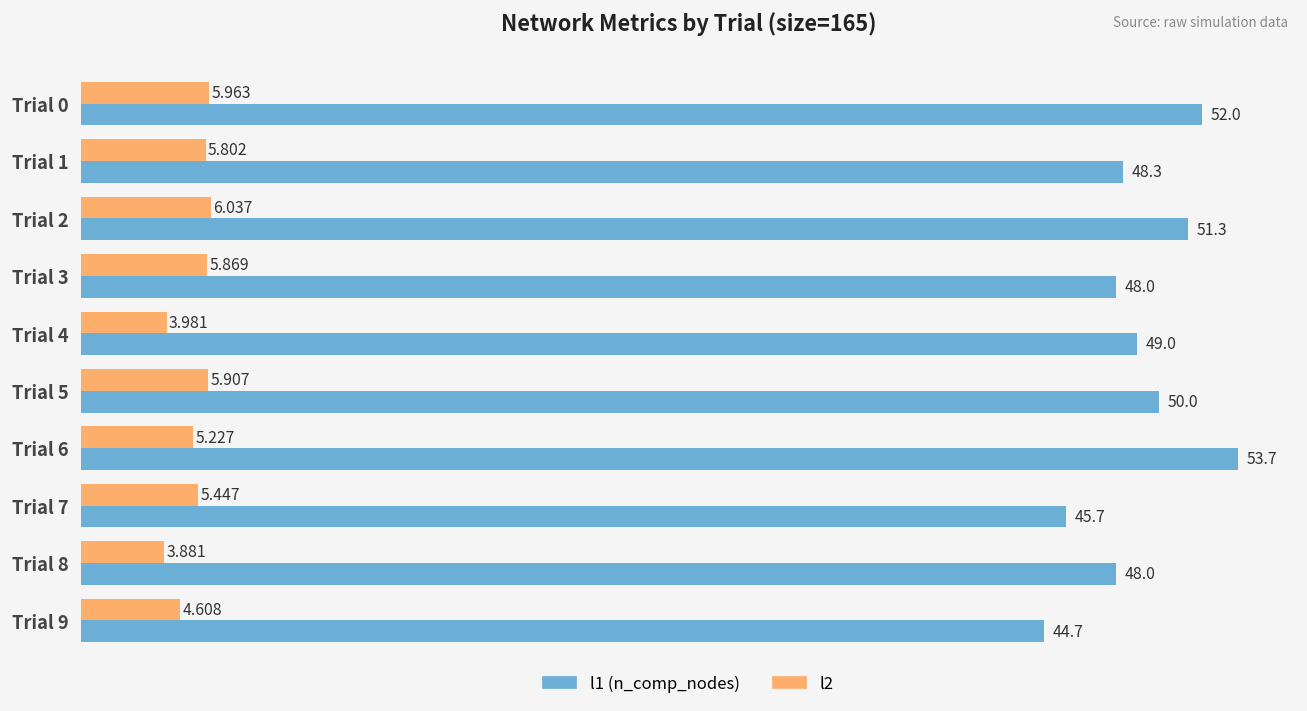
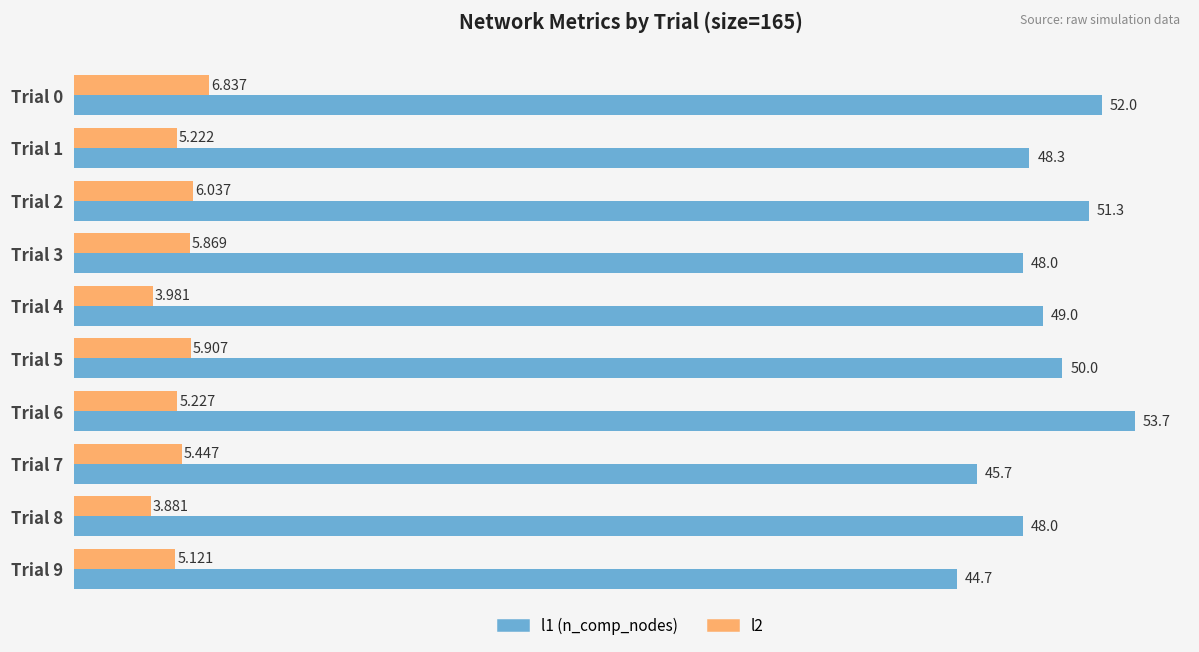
l2, Trial 0: 5.963 -> 6.837
l2, Trial 1: 5.802 -> 5.222
l2, Trial 9: 4.608 -> 5.121
